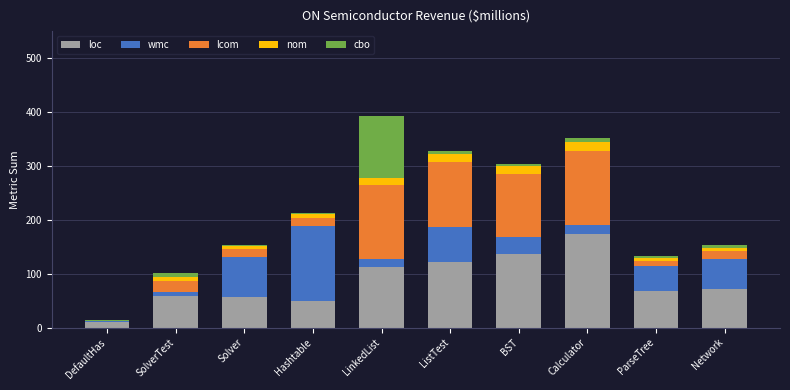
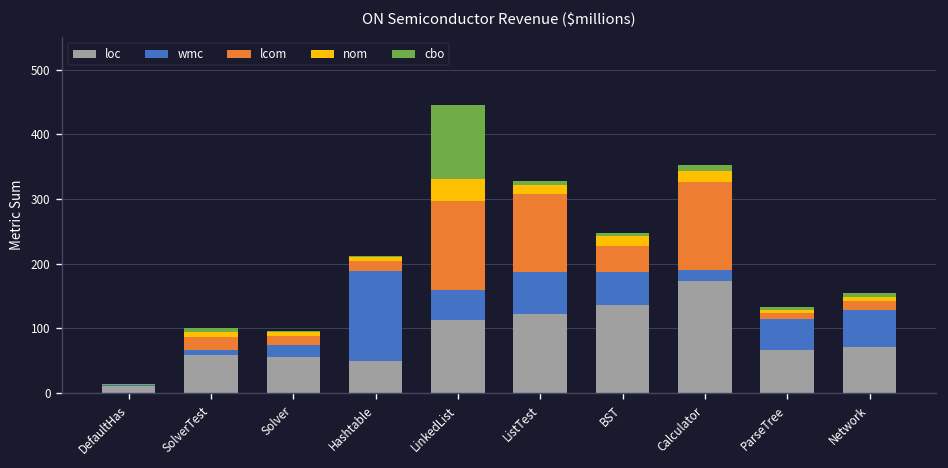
wmc, Solver: 80 -> 20
wmc, LinkedList: 10 -> 50
nom, LinkedList: 10 -> 30
wmc, BST: 30 -> 50
lcom, BST: 120 -> 40
